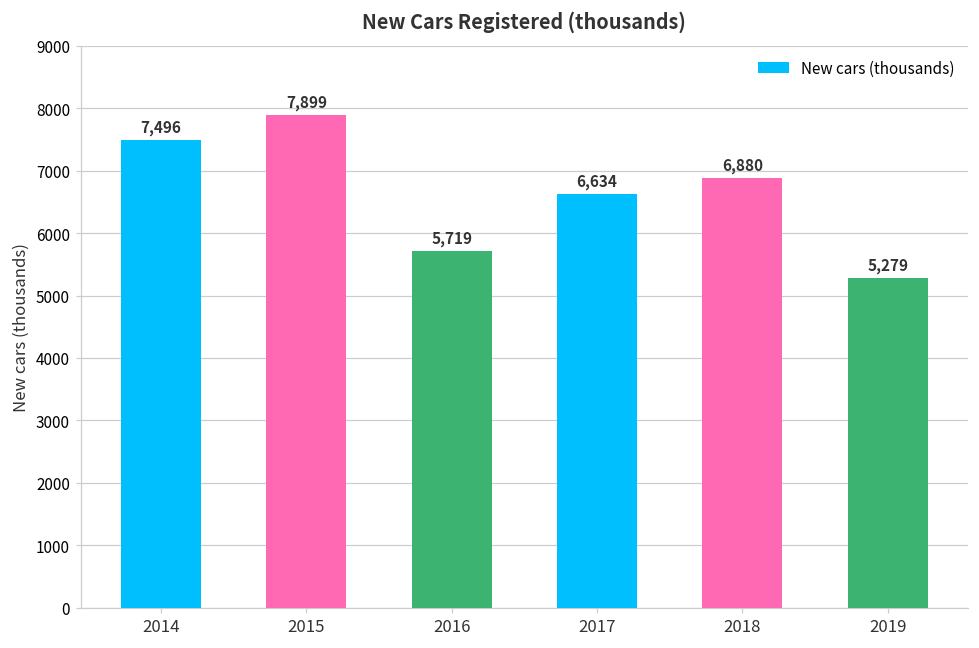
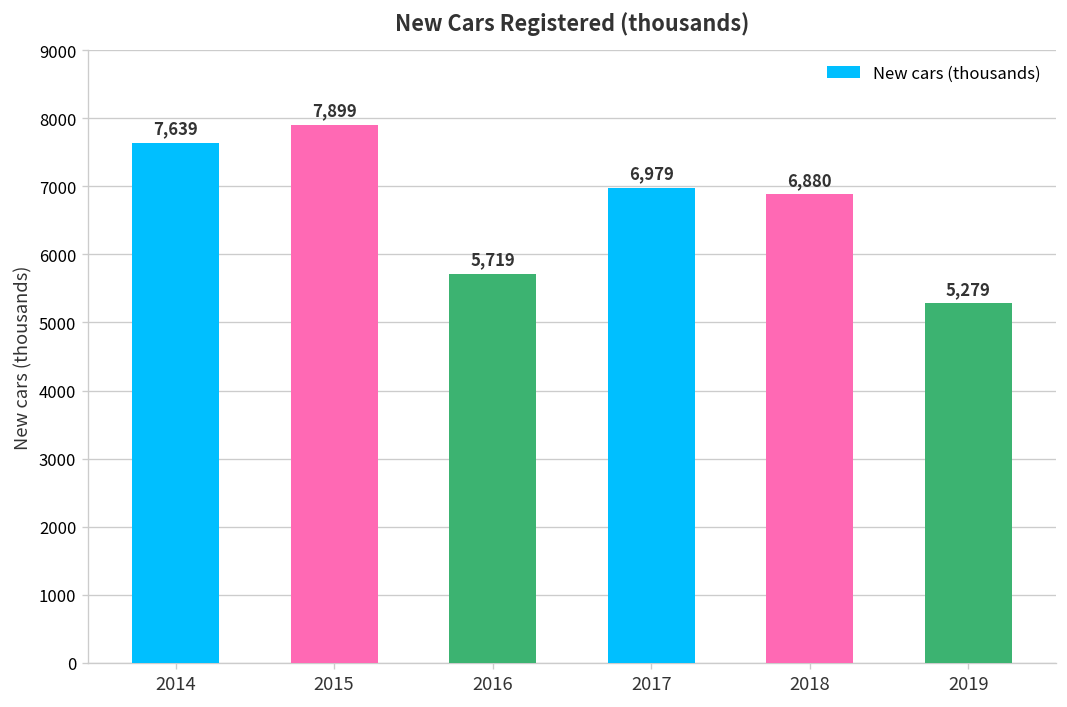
2014: 7,496 -> 7,639
2017: 6,634 -> 6,979
